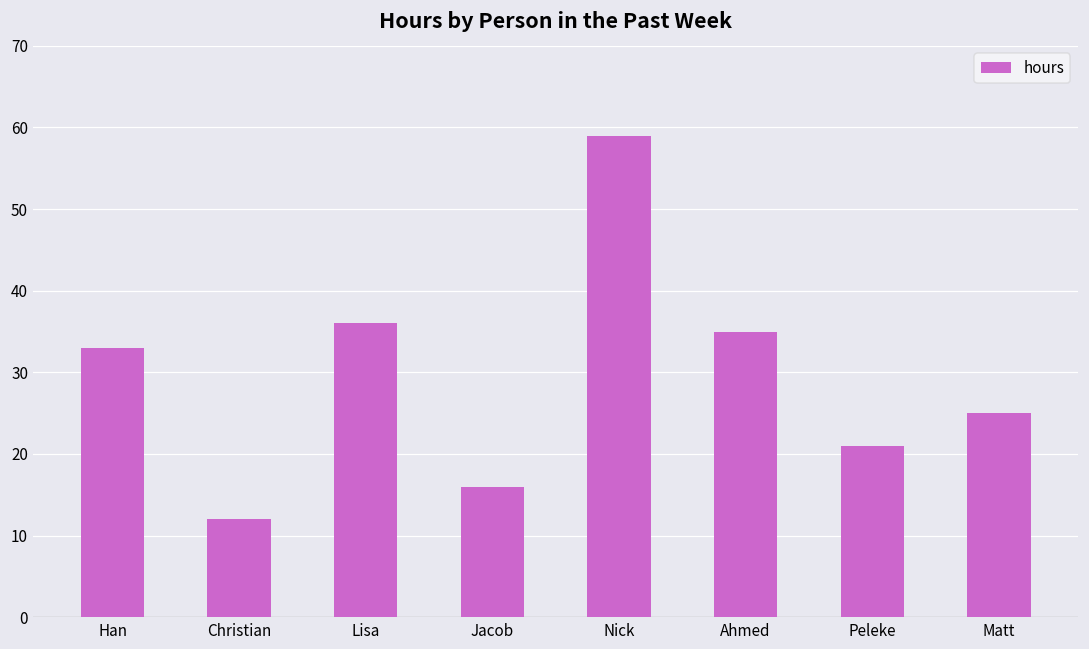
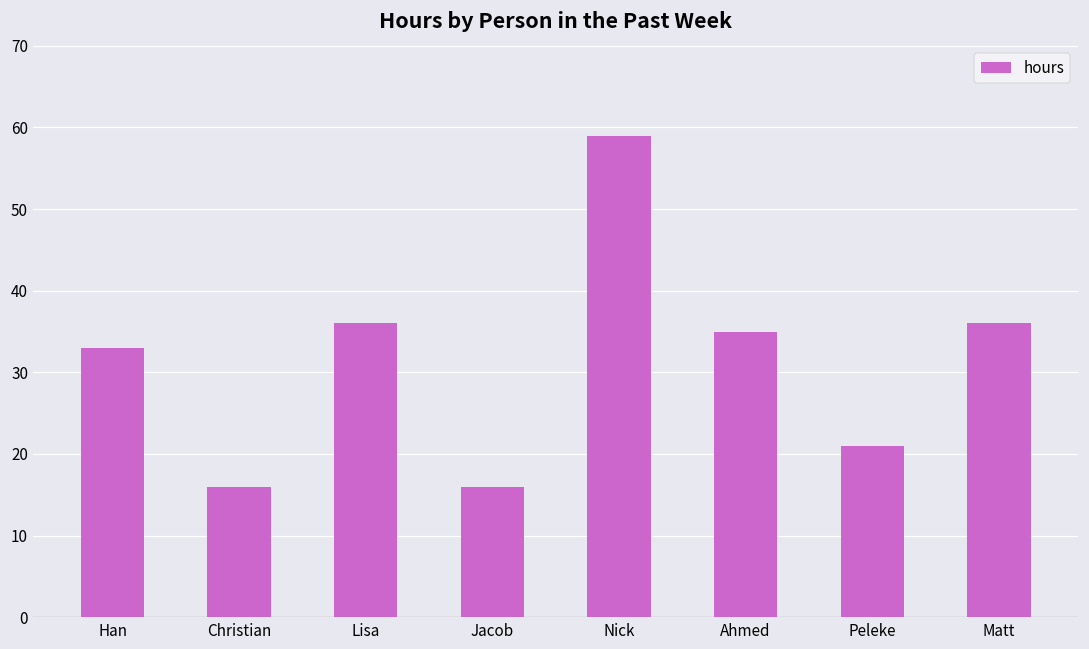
Christian: 12 -> 16
Matt: 25 -> 36
